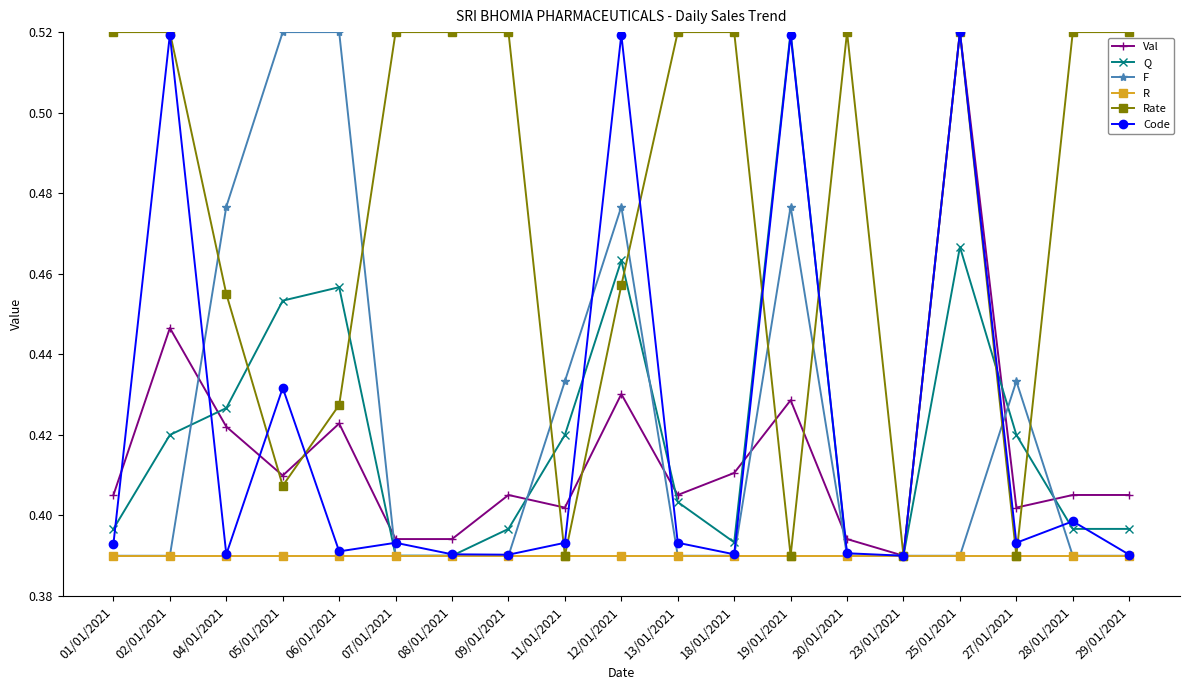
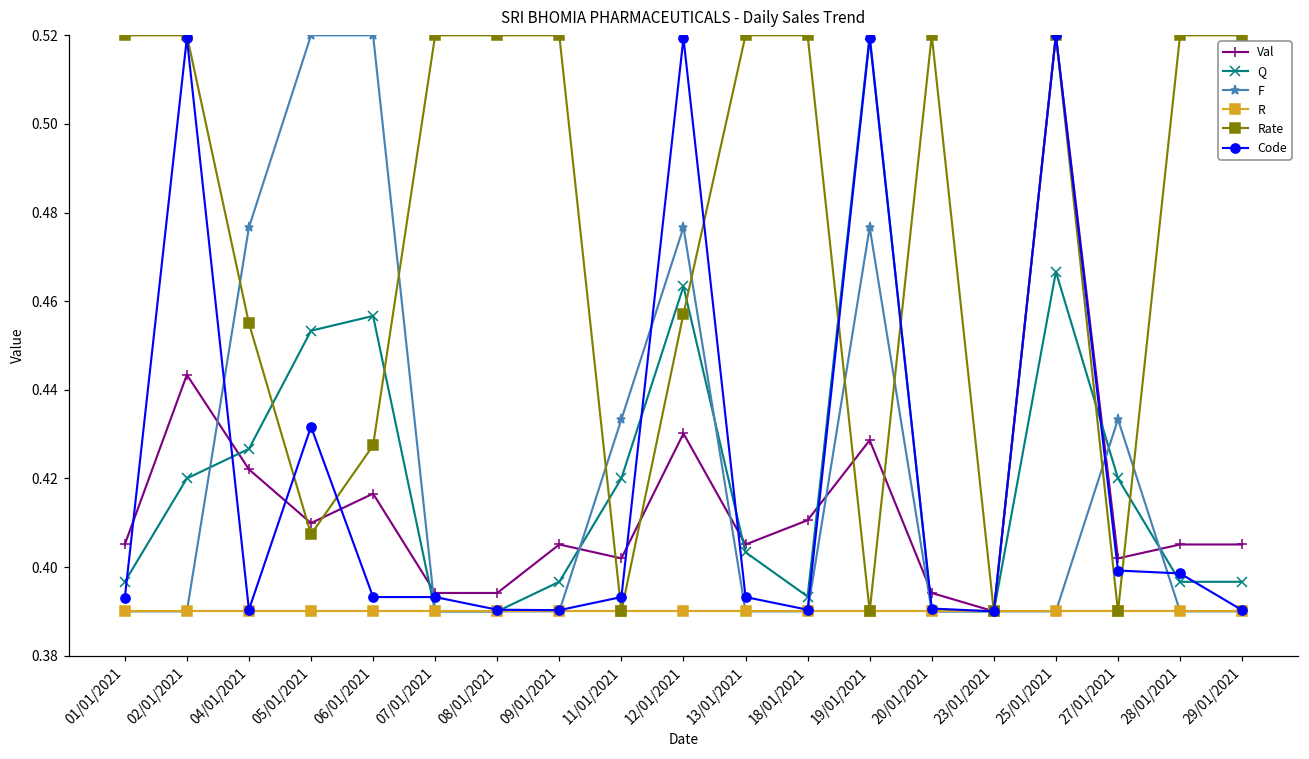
Val, 02/01/2021: 0.447 -> 0.443
Val, 06/01/2021: 0.423 -> 0.417
Code, 06/01/2021: 0.391 -> 0.393
Code, 27/01/2021: 0.393 -> 0.399
